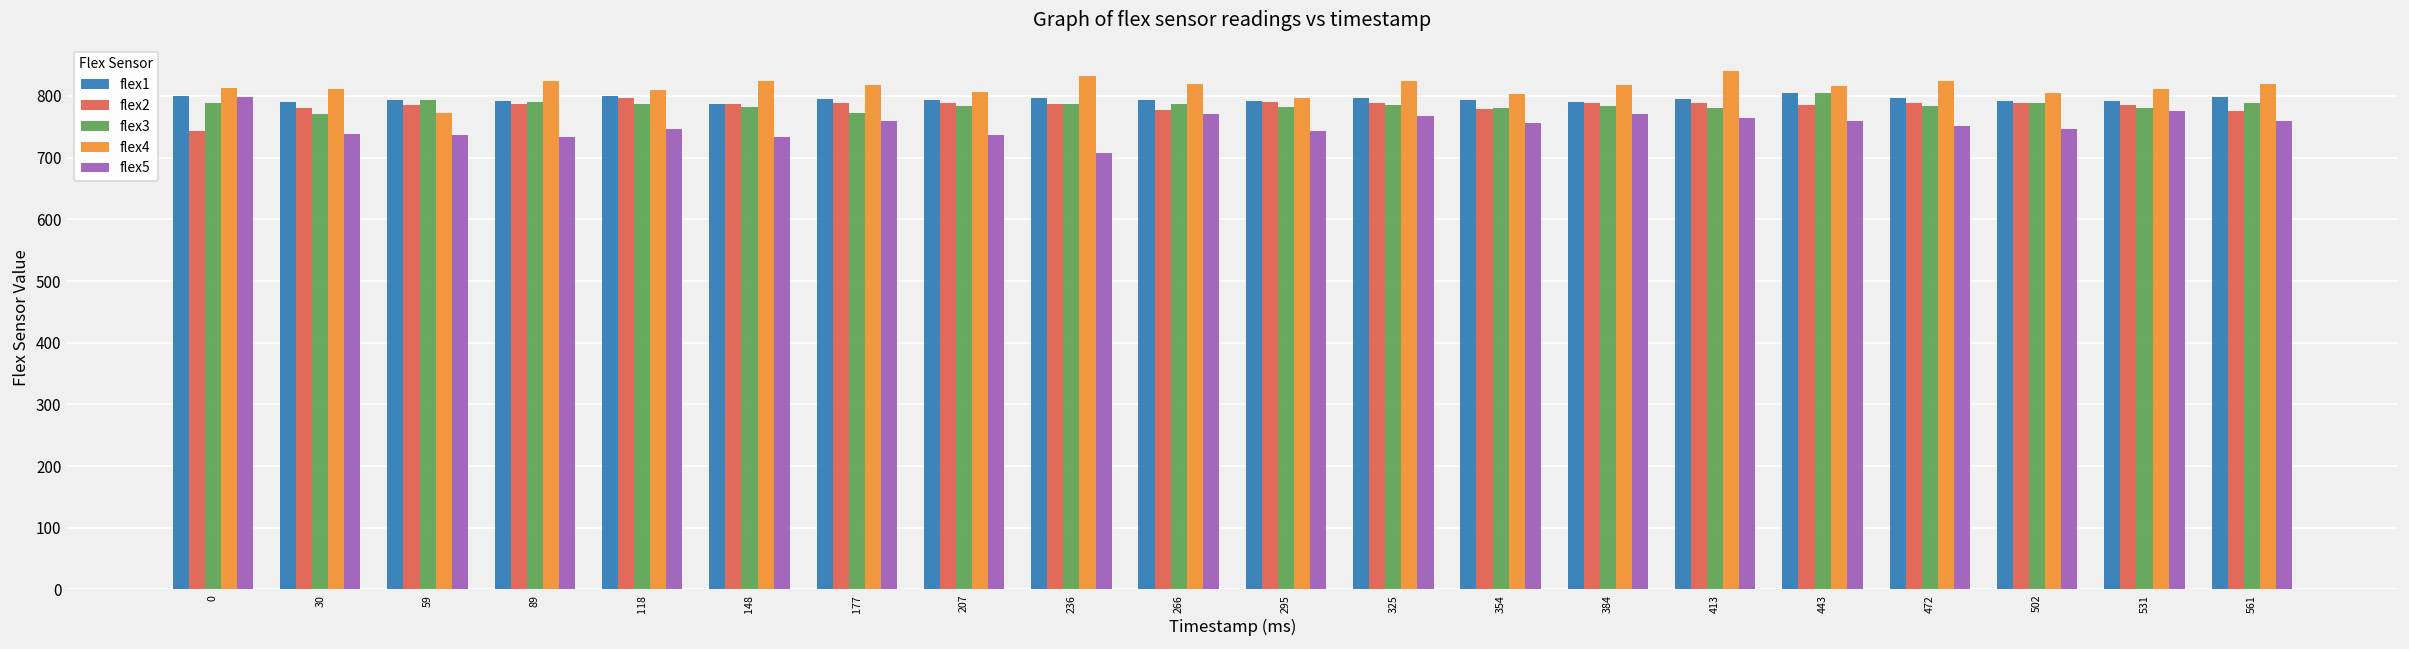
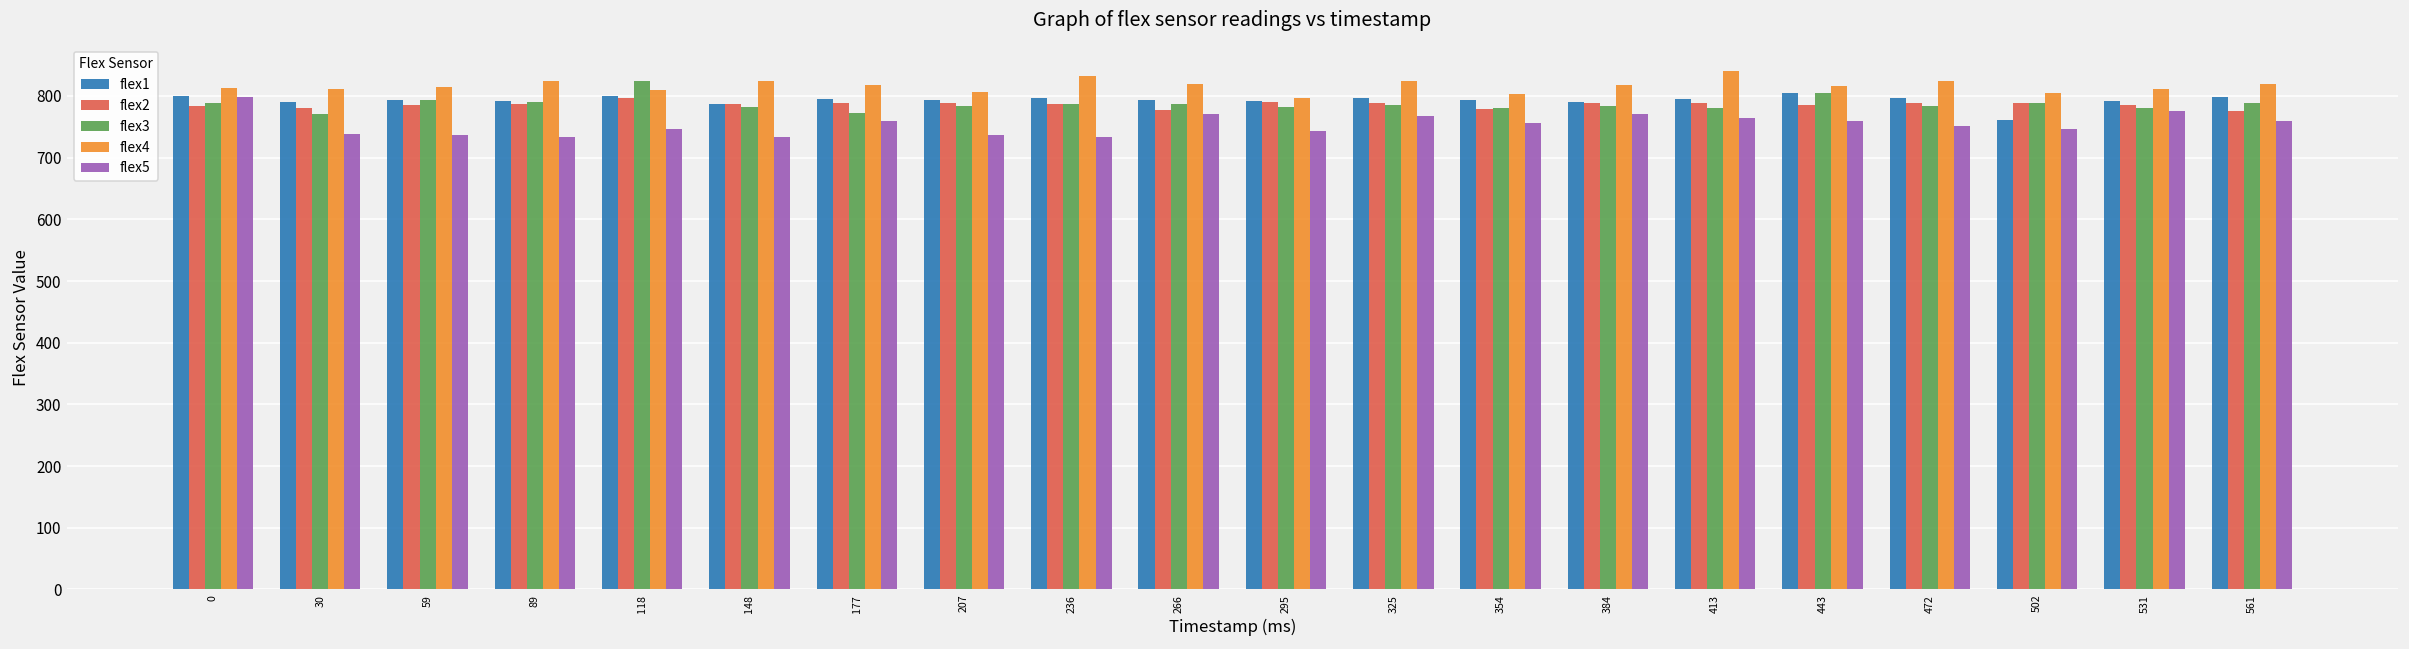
flex2, 0: 740 -> 780
flex4, 59: 770 -> 820
flex3, 118: 790 -> 830
flex5, 236: 710 -> 730
flex1, 502: 790 -> 760
